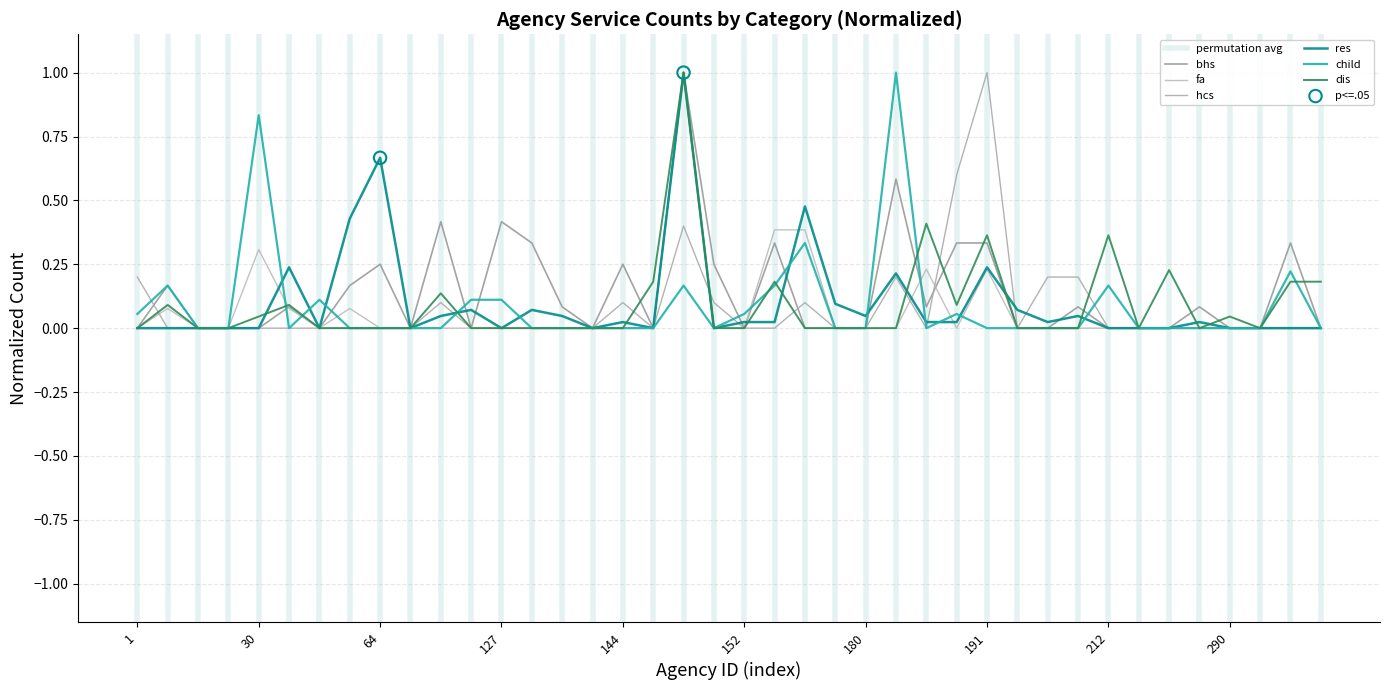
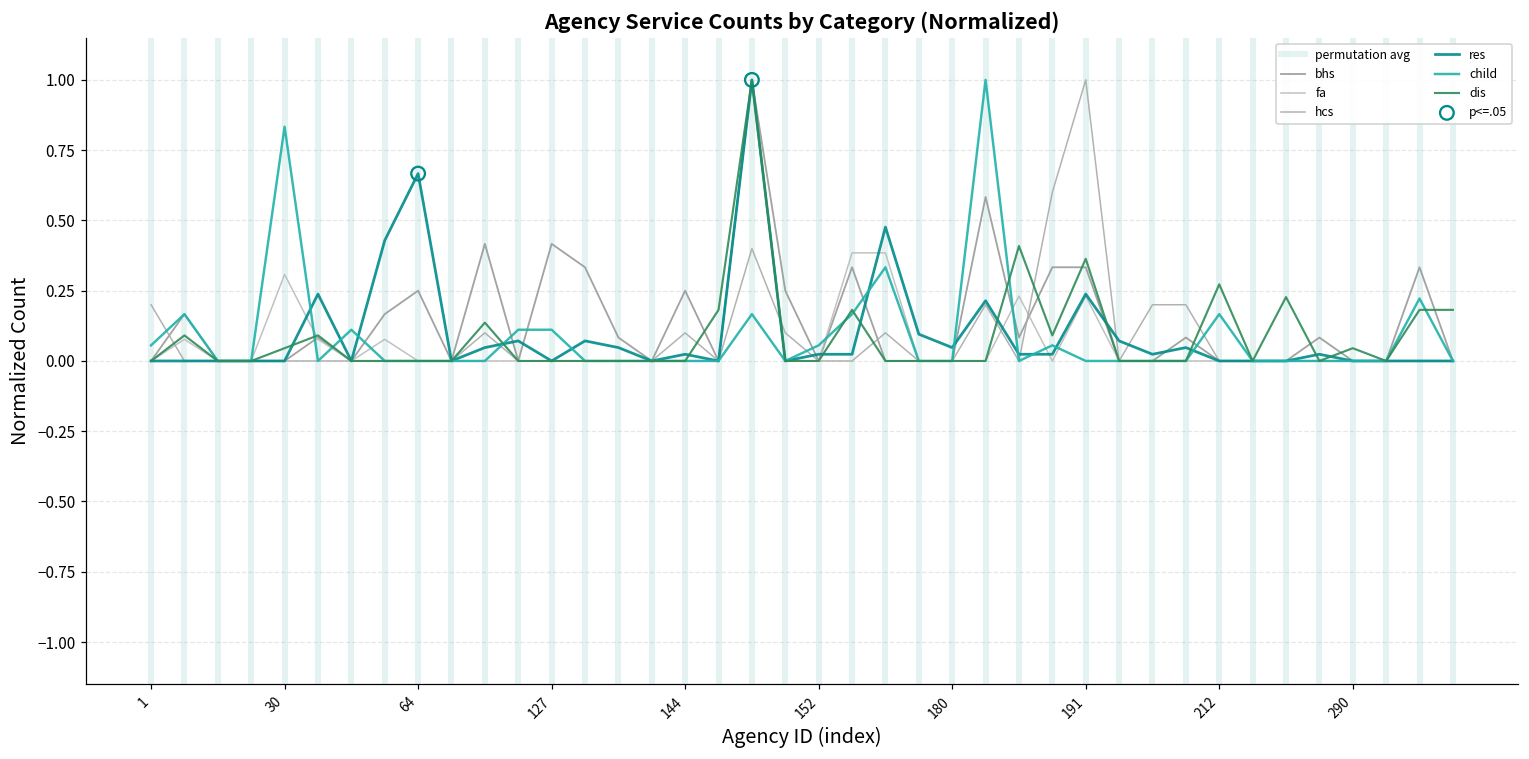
dis, 212: 0.36 -> 0.27
